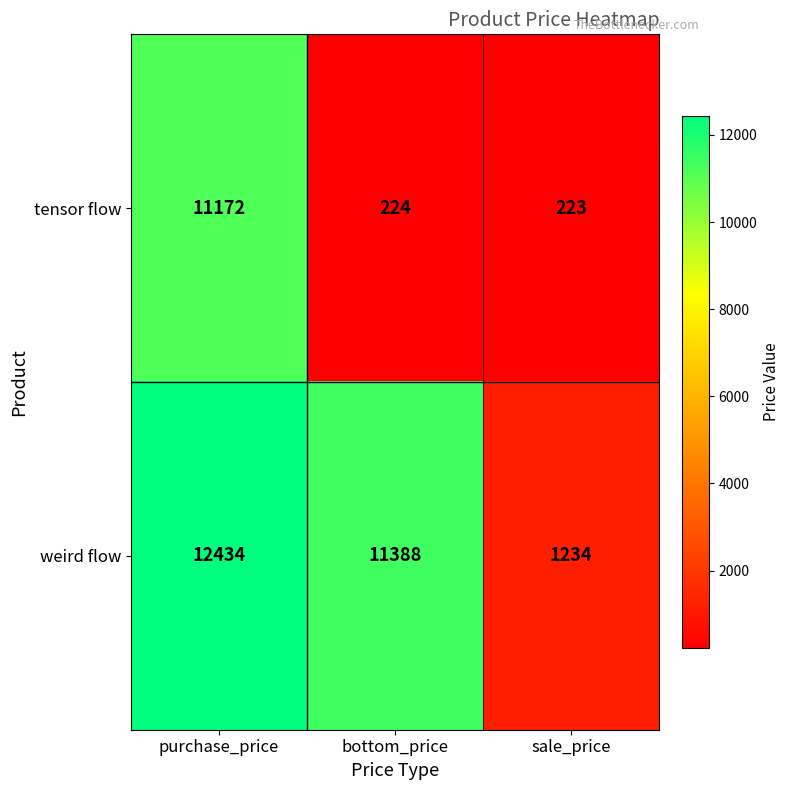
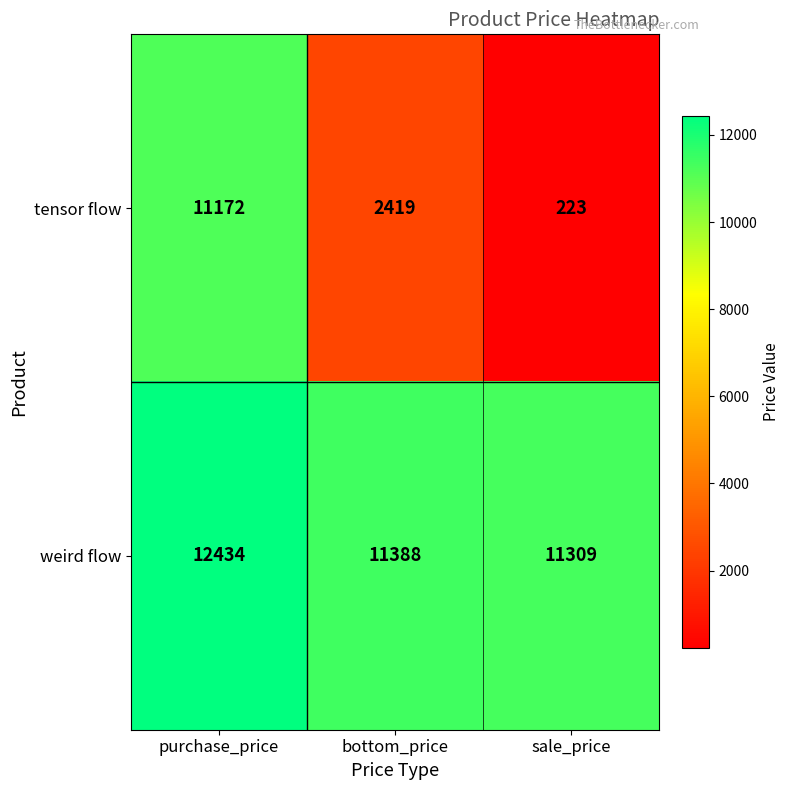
tensor flow, bottom_price: 224 -> 2419
weird flow, sale_price: 1234 -> 11309
